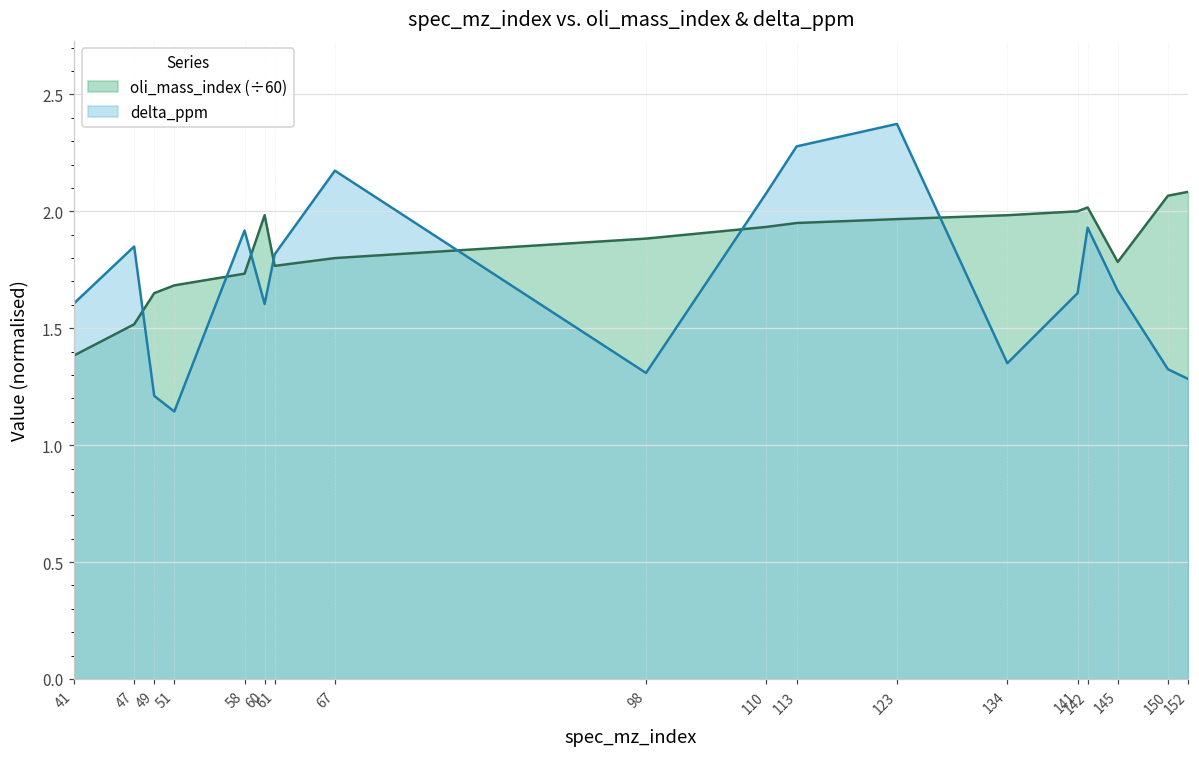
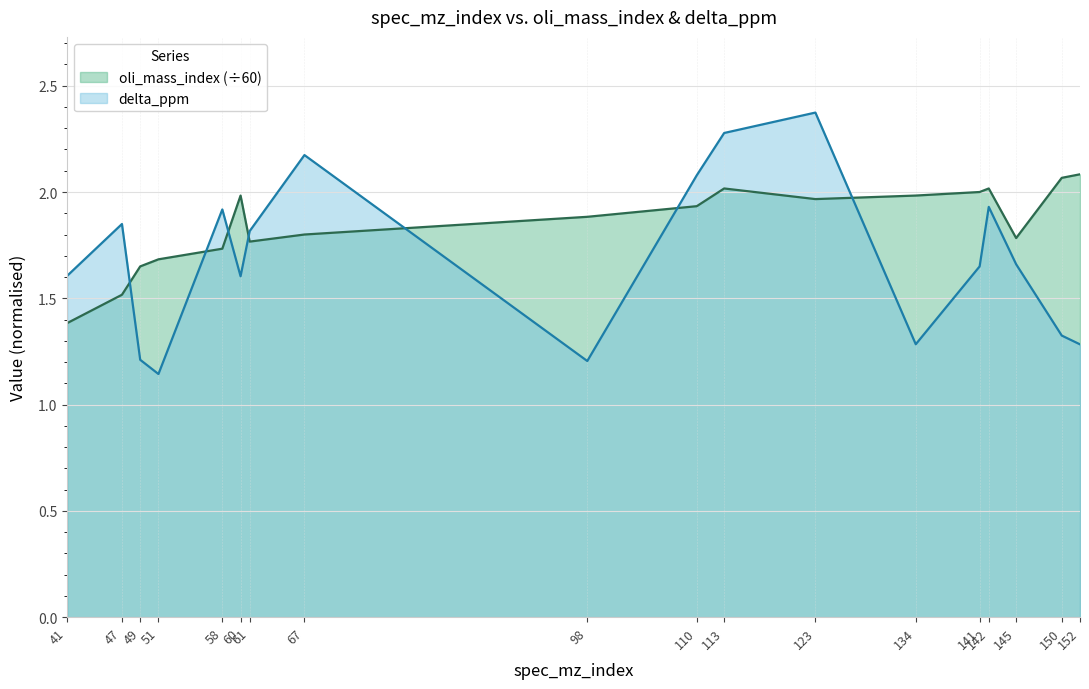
delta_ppm, 98: 1.31 -> 1.20
oli_mass_index (÷60), 113: 1.95 -> 2.02
delta_ppm, 134: 1.35 -> 1.28
